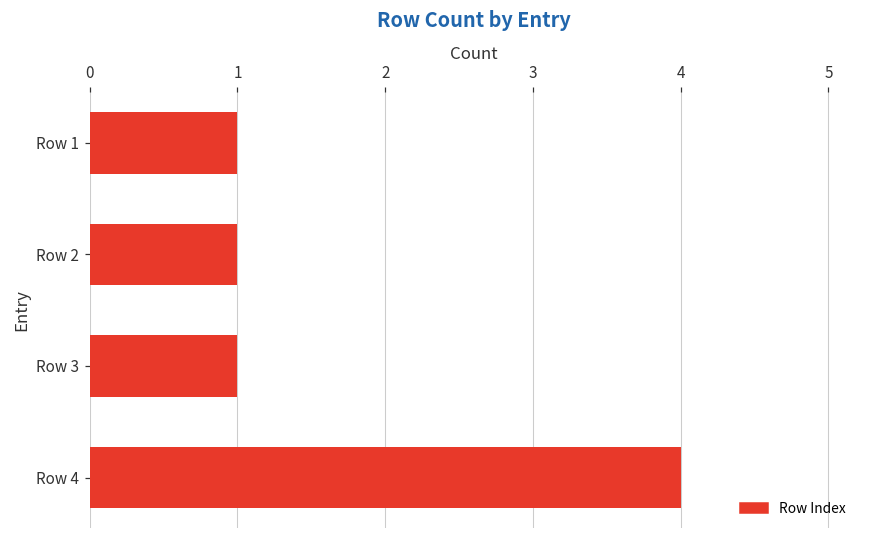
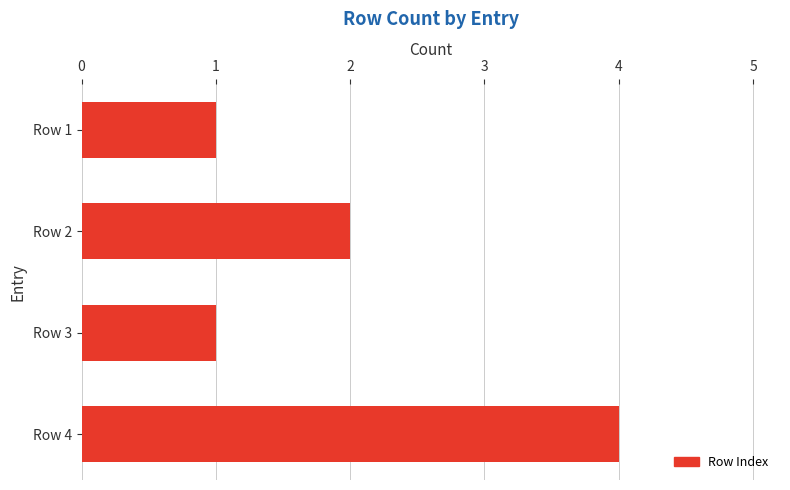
Row 2: 1 -> 2
